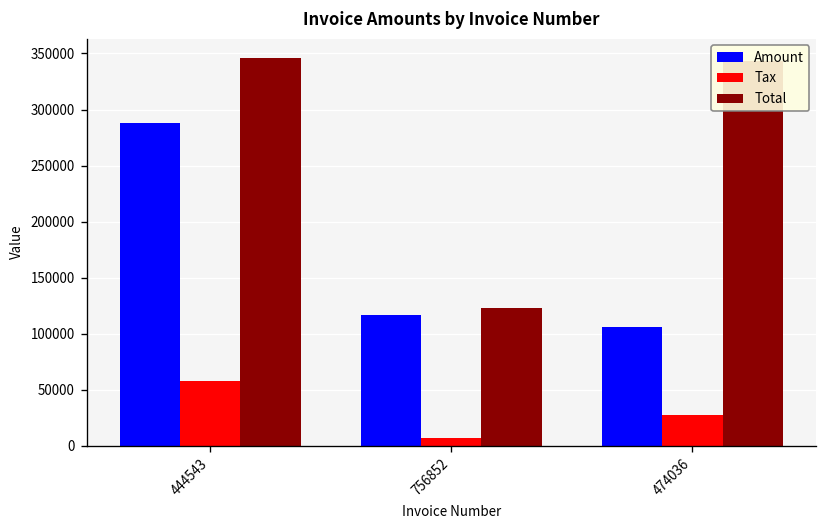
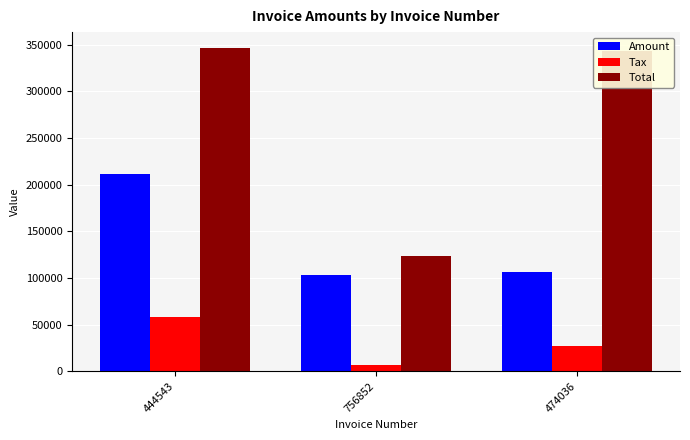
Amount, 444543: 290000 -> 210000
Amount, 756852: 120000 -> 100000
